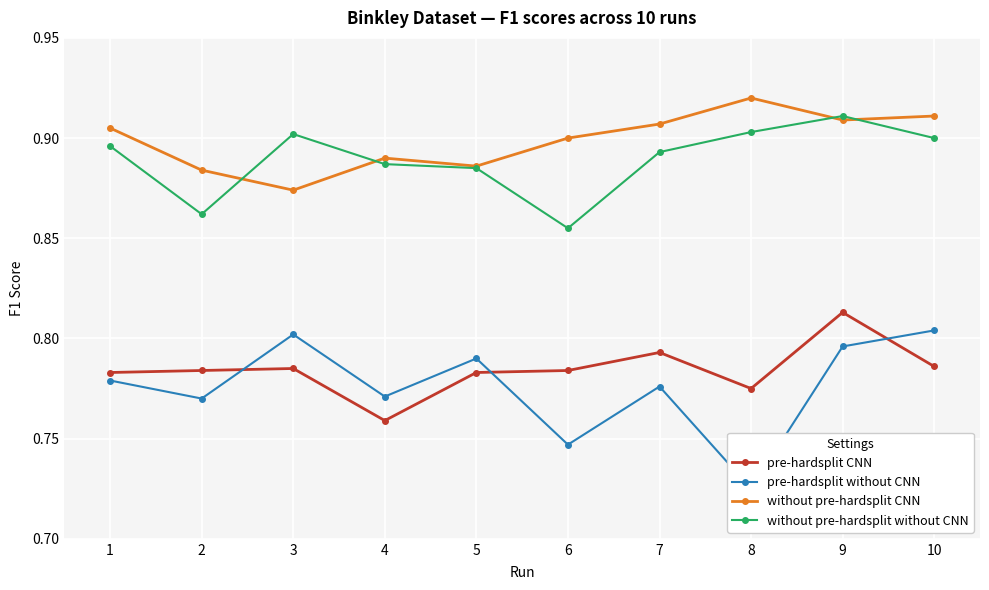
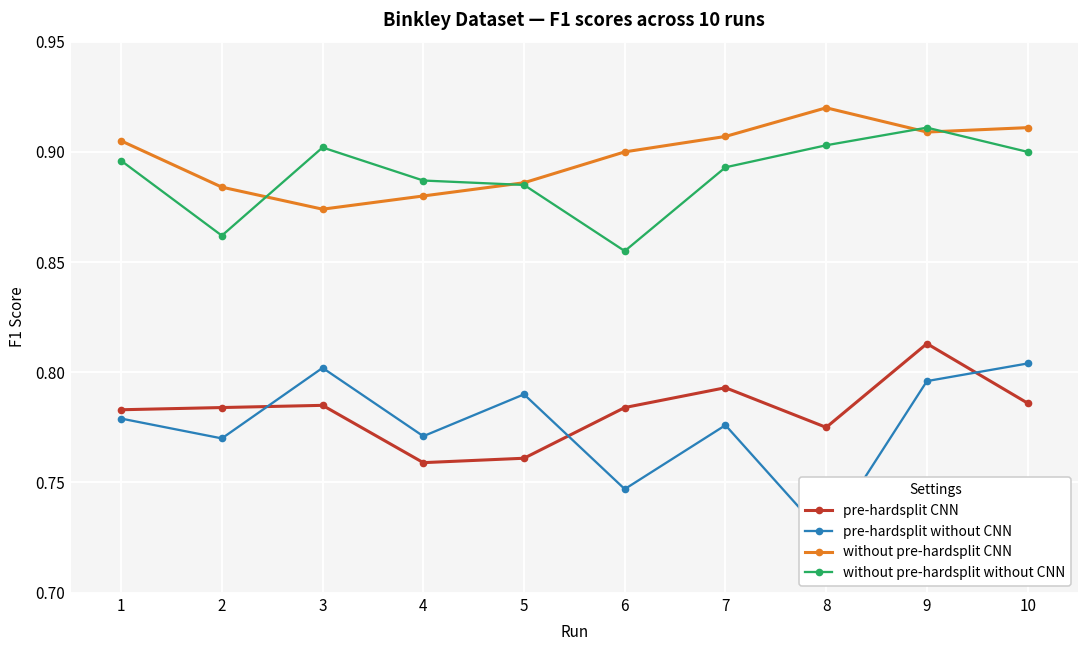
without pre-hardsplit CNN, 4: 0.89 -> 0.88
pre-hardsplit CNN, 5: 0.783 -> 0.761
